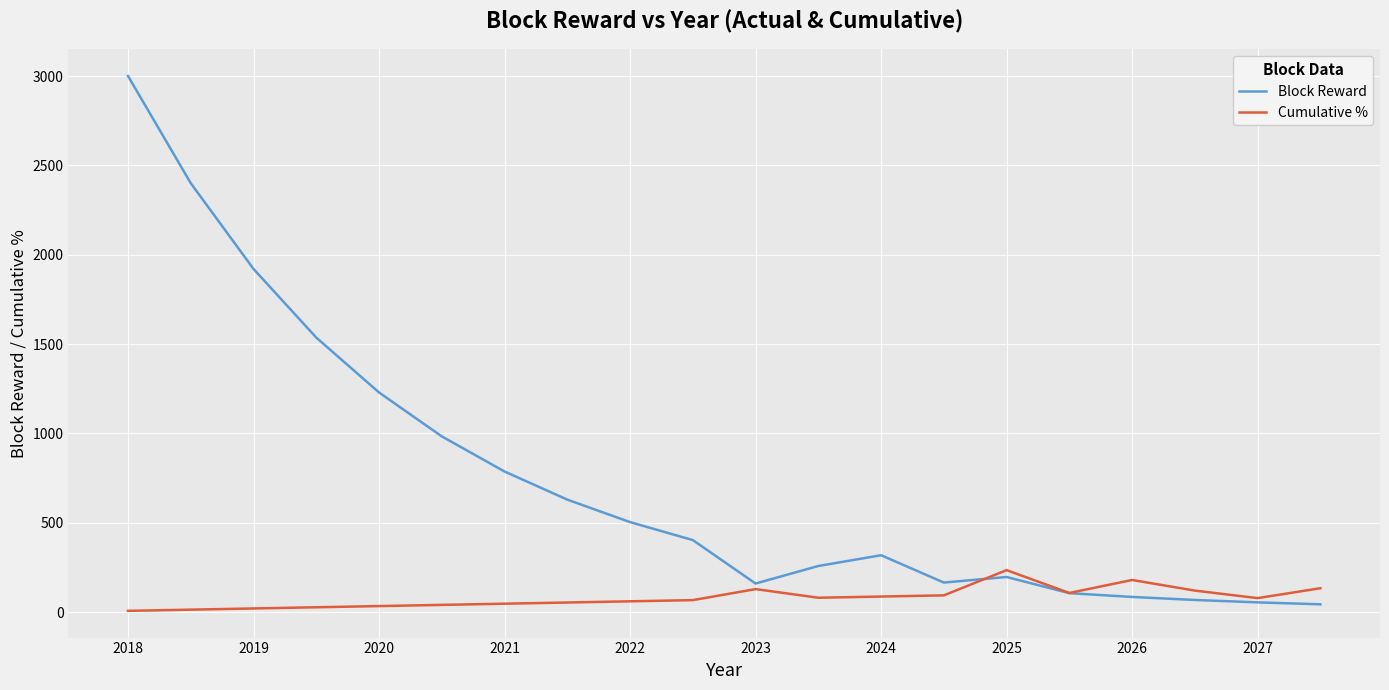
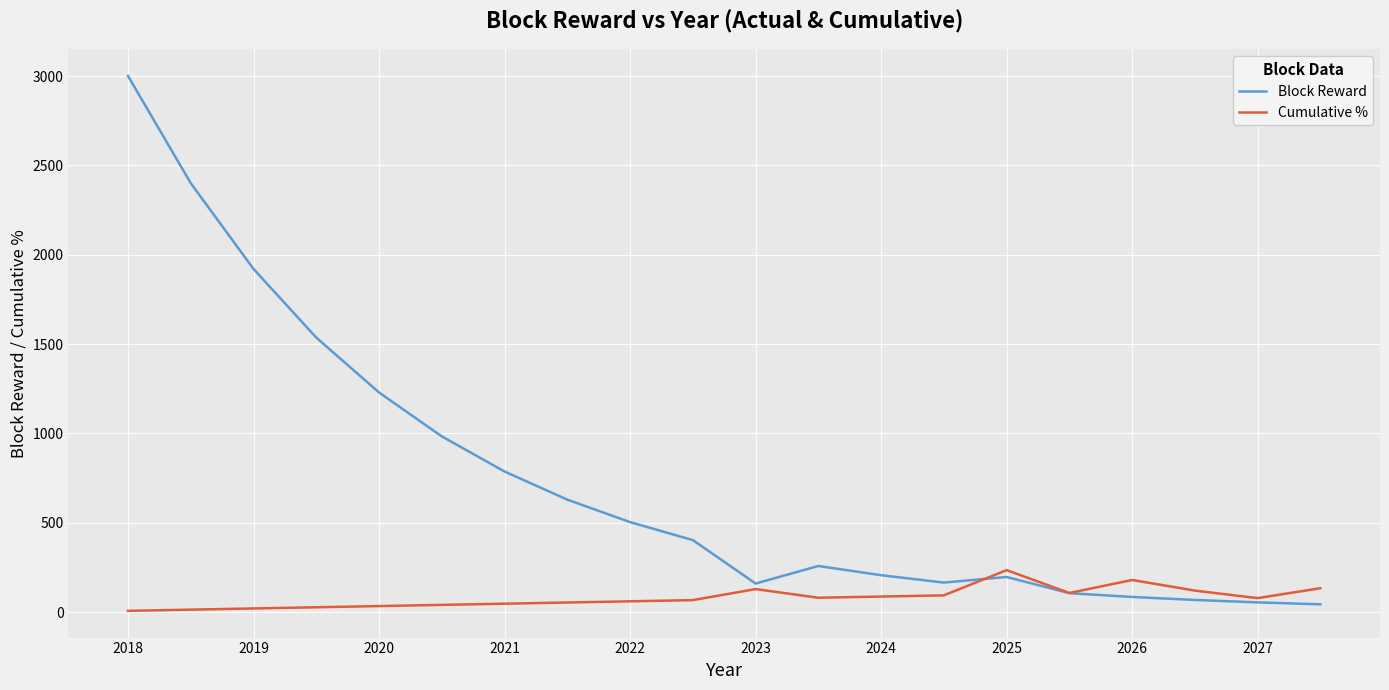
Block Reward, 2024: 320 -> 210
